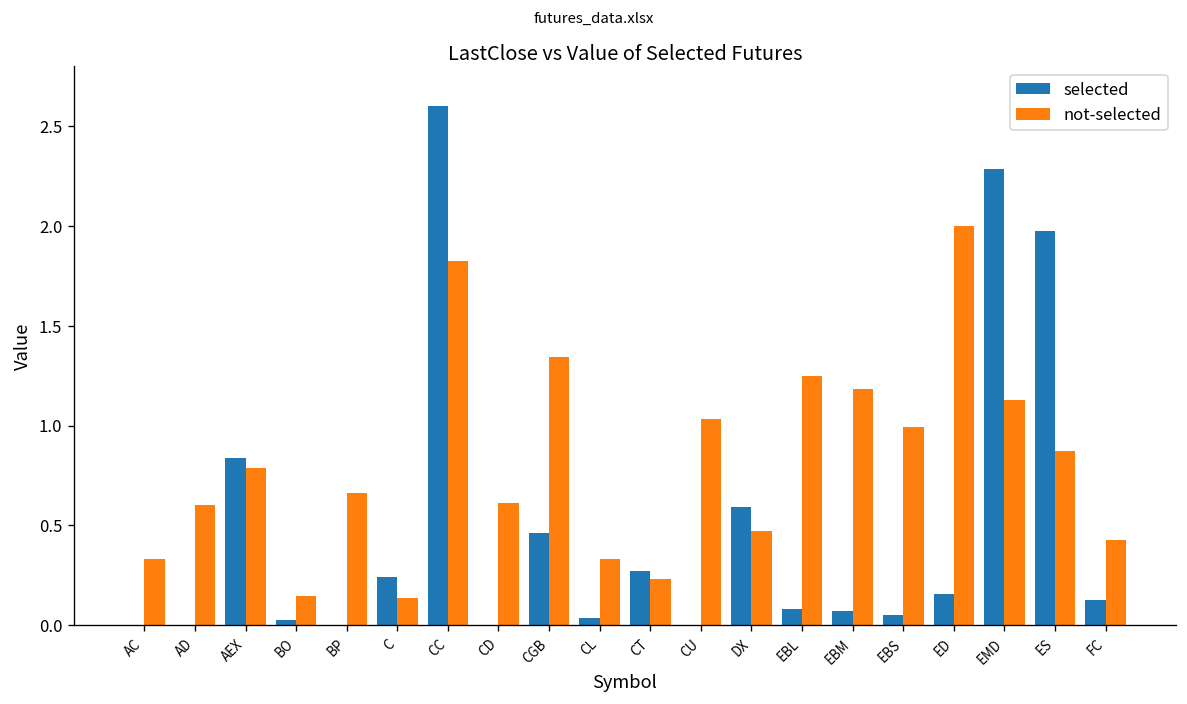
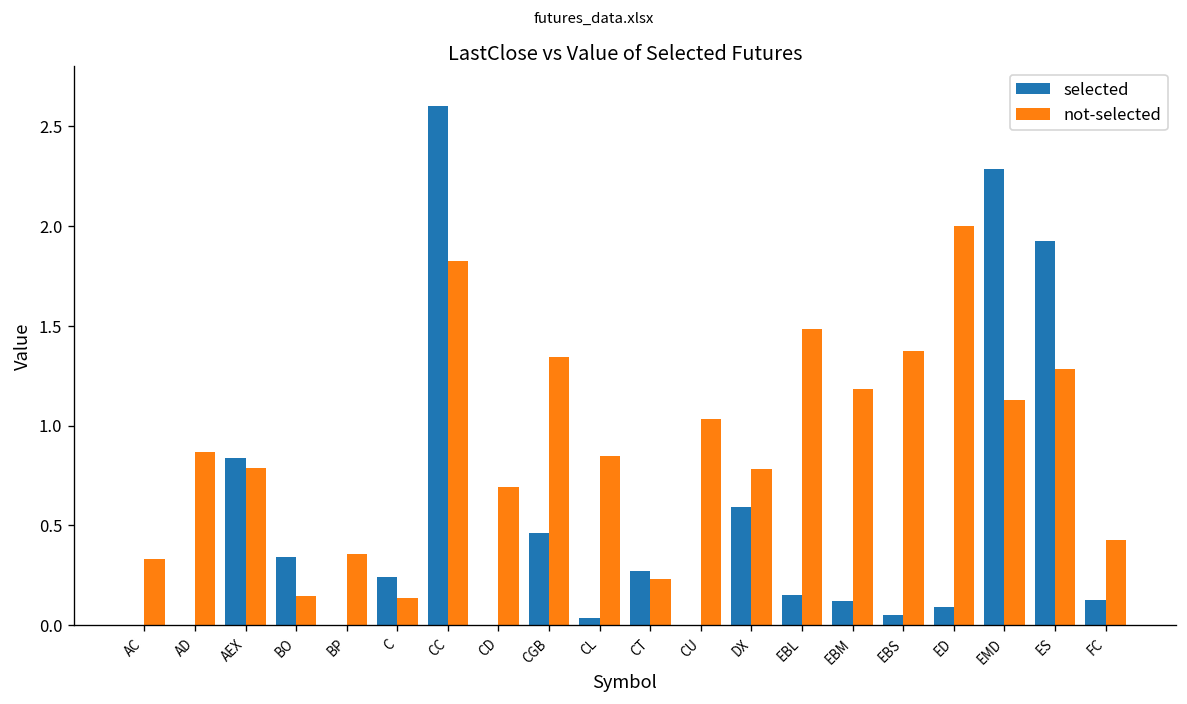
not-selected, AD: 0.60 -> 0.87
selected, BO: 0.03 -> 0.34
not-selected, BP: 0.66 -> 0.36
not-selected, CD: 0.61 -> 0.69
not-selected, CL: 0.33 -> 0.85
not-selected, DX: 0.47 -> 0.78
selected, EBL: 0.08 -> 0.15
not-selected, EBL: 1.25 -> 1.48
selected, EBM: 0.07 -> 0.12
not-selected, EBS: 0.99 -> 1.37
selected, ED: 0.16 -> 0.09
selected, ES: 1.97 -> 1.92
not-selected, ES: 0.87 -> 1.28
